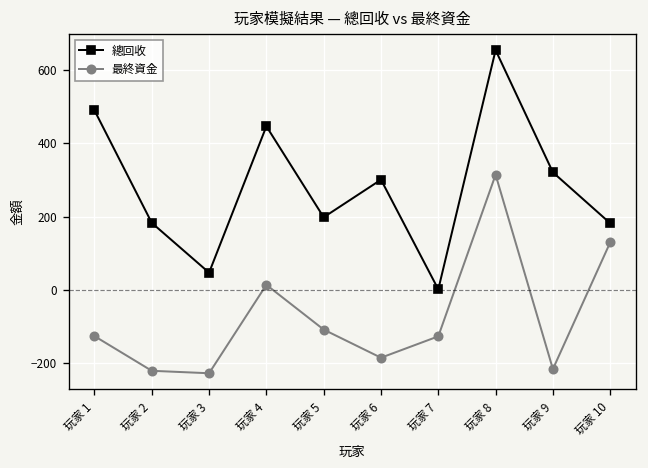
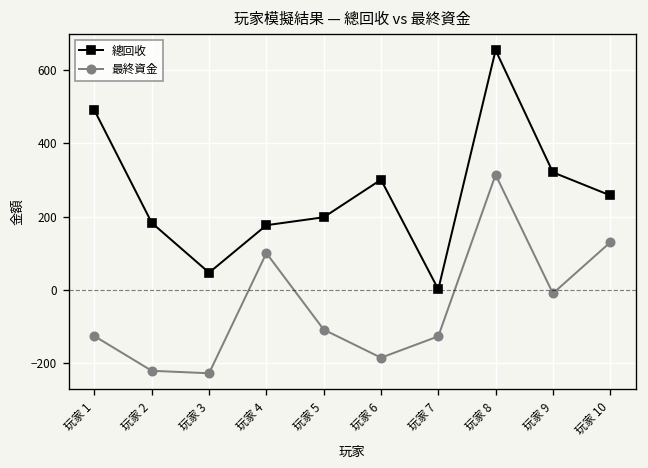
總回收, 玩家 4: 450 -> 180
最終資金, 玩家 4: 10 -> 100
最終資金, 玩家 9: -220 -> -10
總回收, 玩家 10: 180 -> 260
